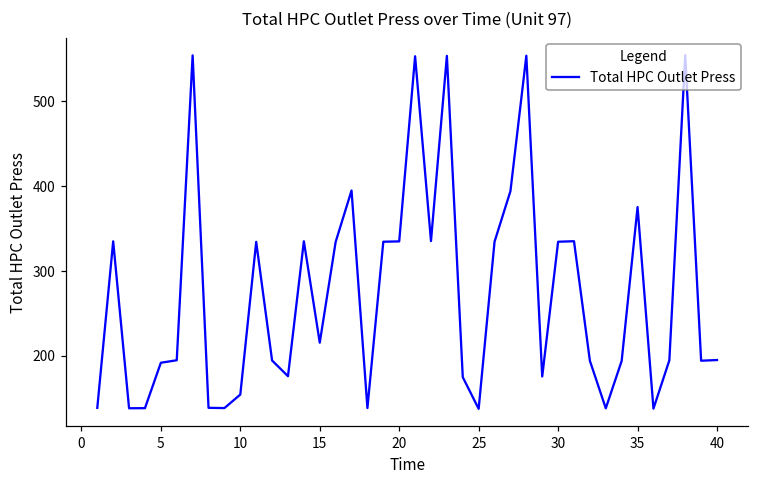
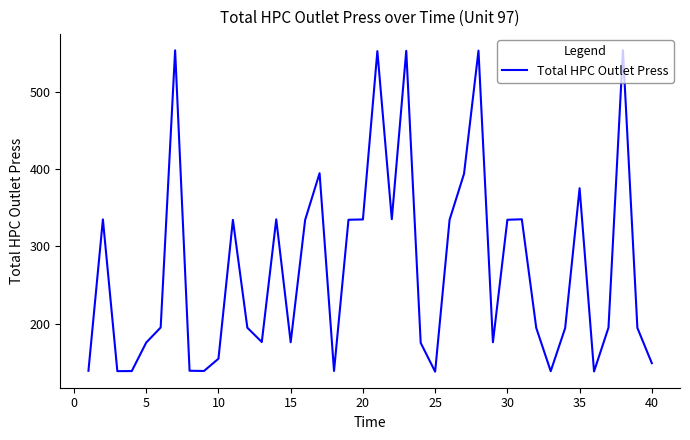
5: 190 -> 180
15: 220 -> 180
40: 200 -> 150
